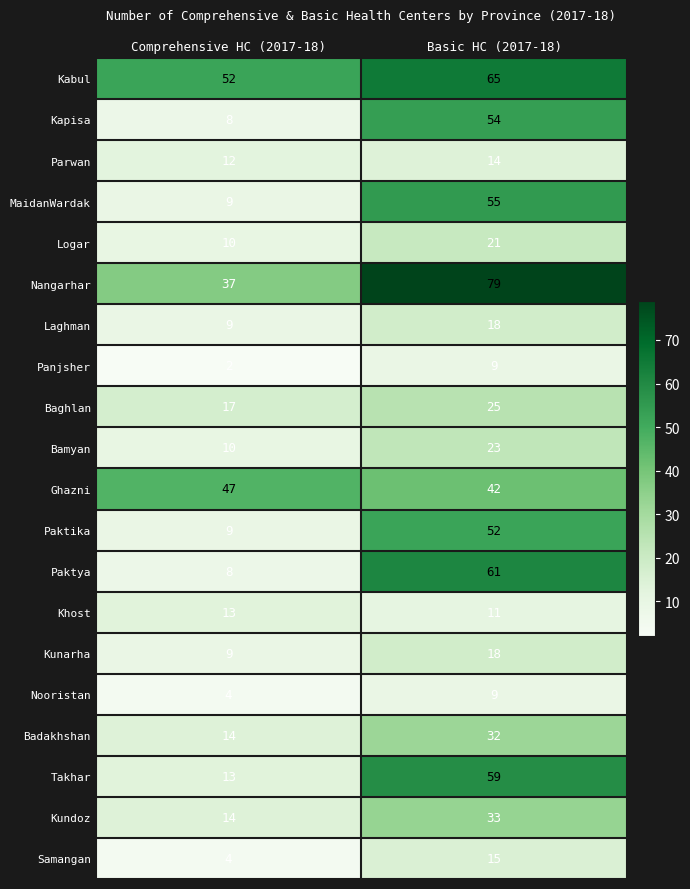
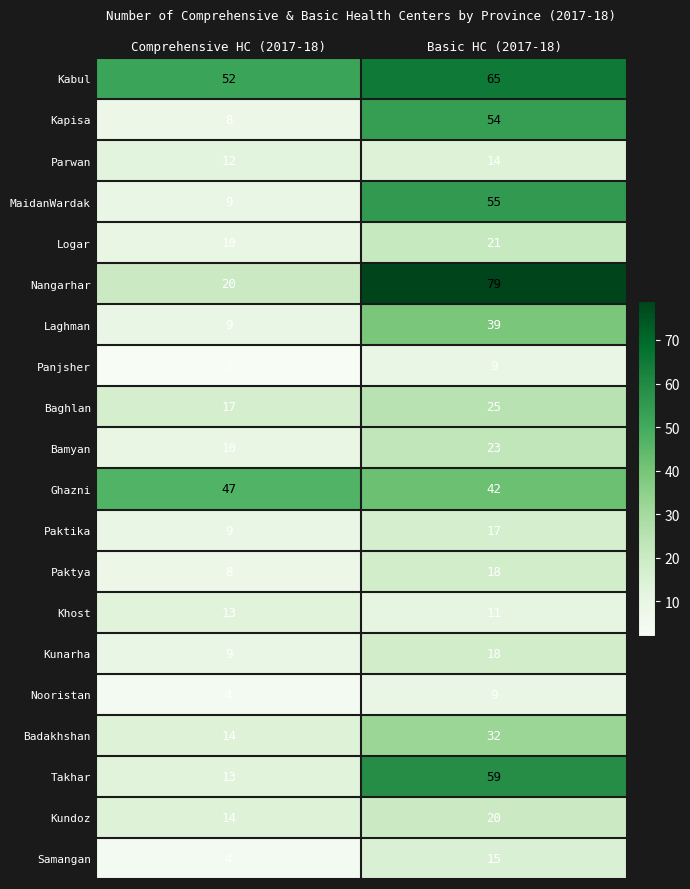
Nangarhar, Comprehensive HC (2017-18): 37 -> 20
Laghman, Basic HC (2017-18): 18 -> 39
Paktika, Basic HC (2017-18): 52 -> 17
Paktya, Basic HC (2017-18): 61 -> 18
Kundoz, Basic HC (2017-18): 33 -> 20
